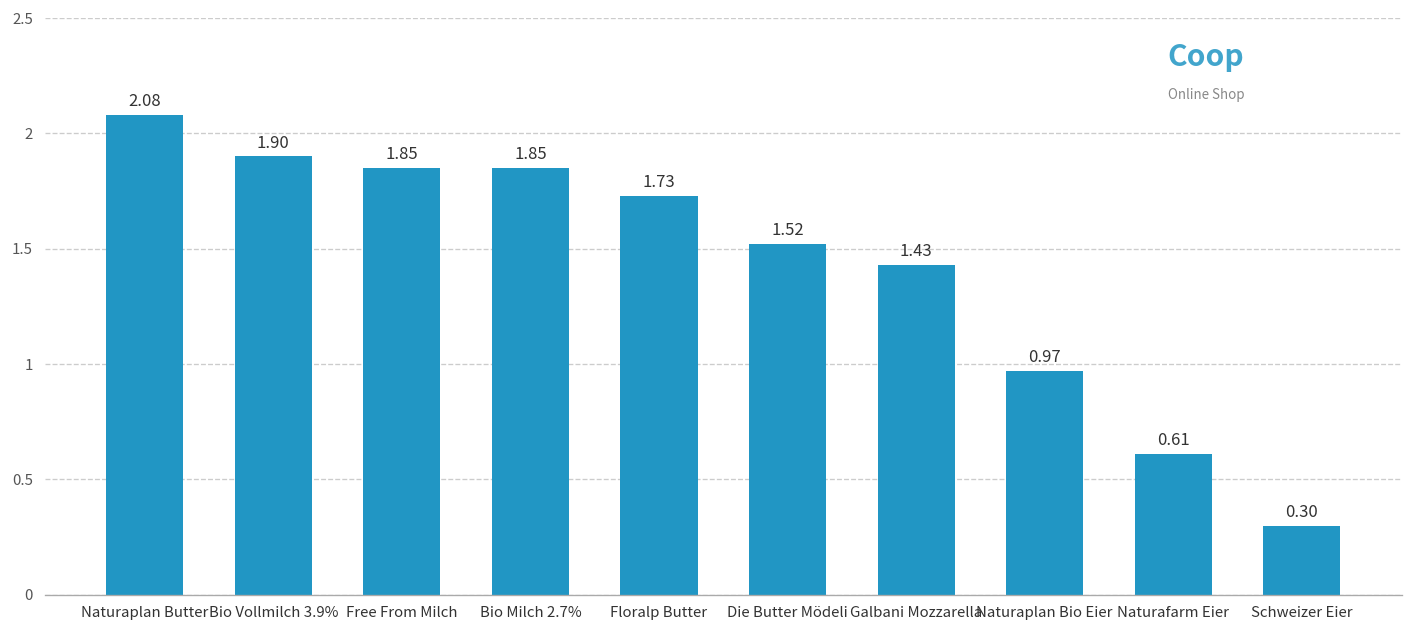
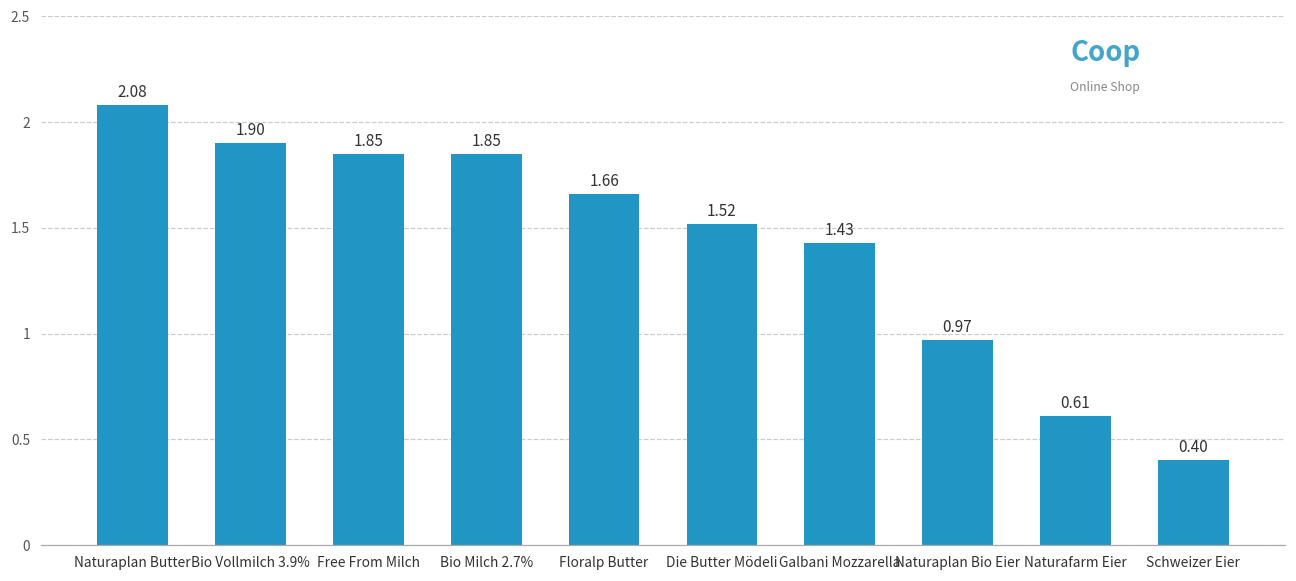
Floralp Butter: 1.73 -> 1.66
Schweizer Eier: 0.30 -> 0.40
